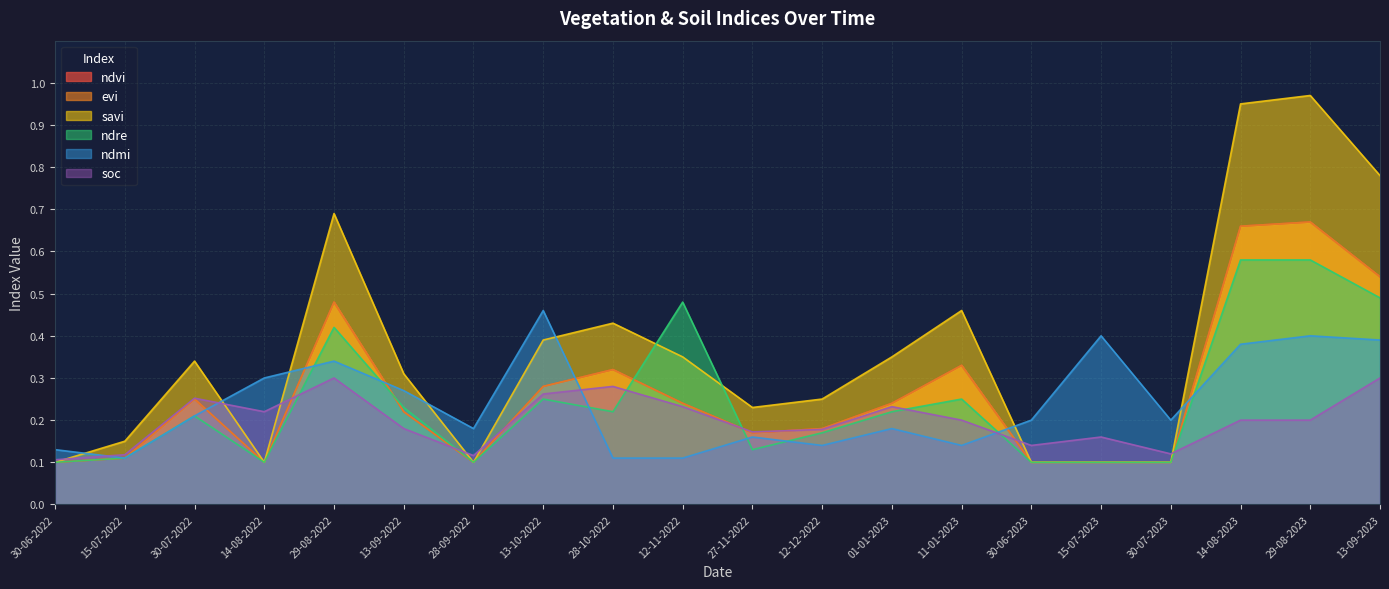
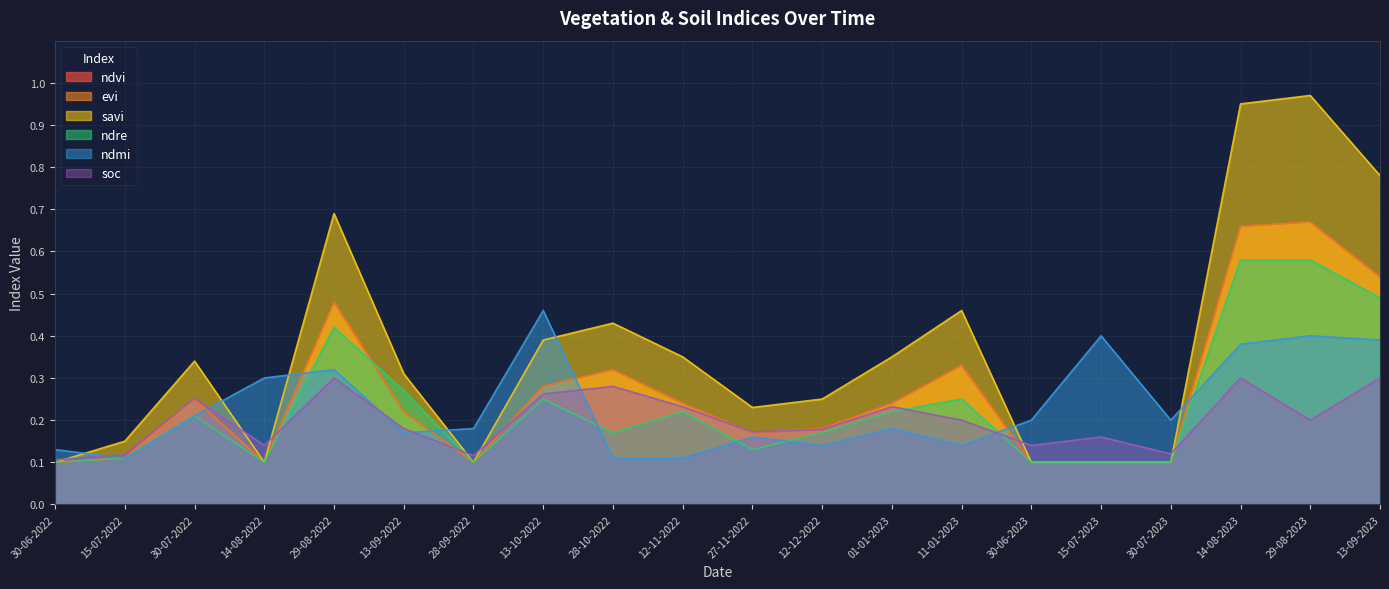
soc, 14-08-2022: 0.22 -> 0.14
ndmi, 29-08-2022: 0.34 -> 0.32
ndre, 13-09-2022: 0.23 -> 0.27
ndmi, 13-09-2022: 0.27 -> 0.17
ndre, 28-10-2022: 0.22 -> 0.17
ndre, 12-11-2022: 0.48 -> 0.22
soc, 14-08-2023: 0.2 -> 0.3
